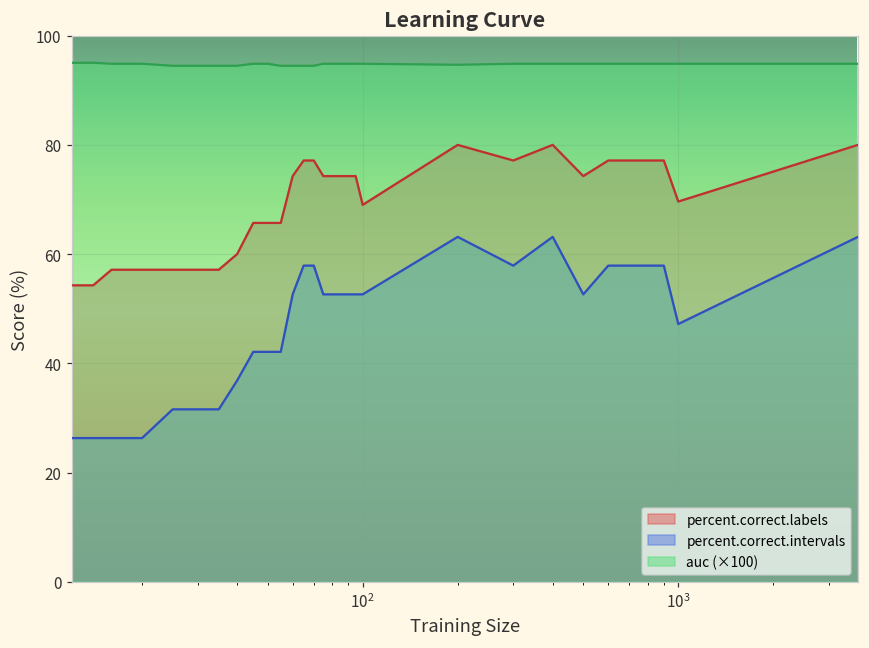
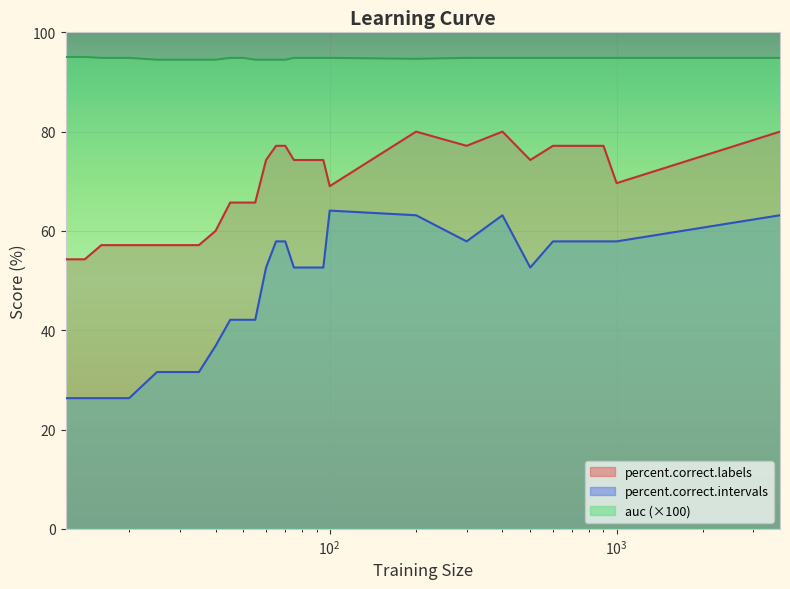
percent.correct.intervals, 10^2: 53 -> 64
percent.correct.intervals, 10^3: 47 -> 58
